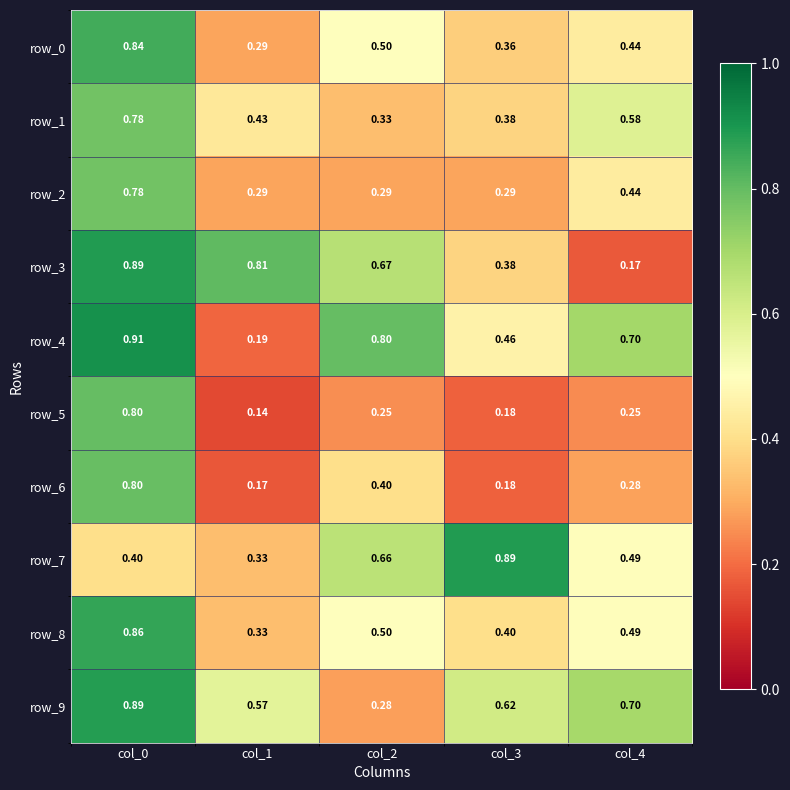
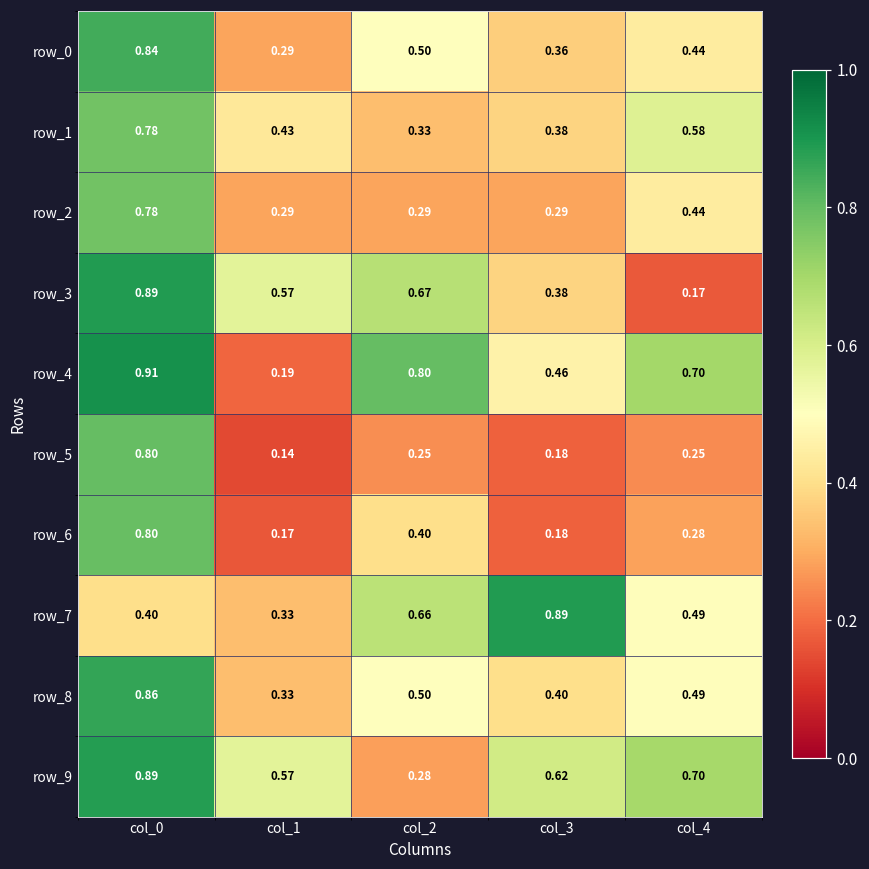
row_3, col_1: 0.81 -> 0.57
